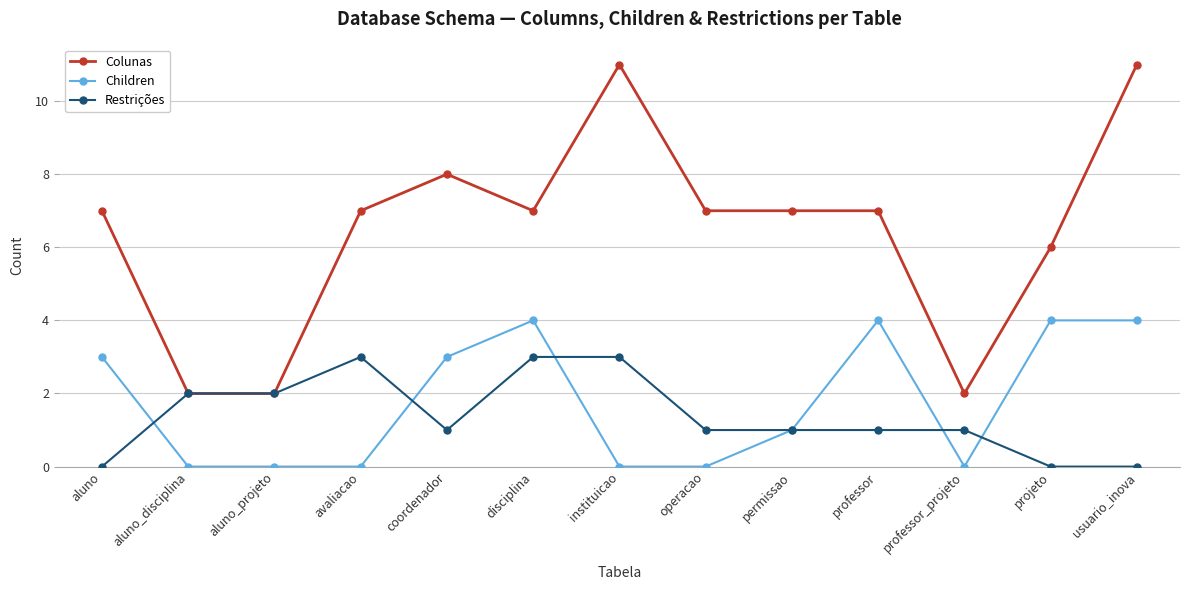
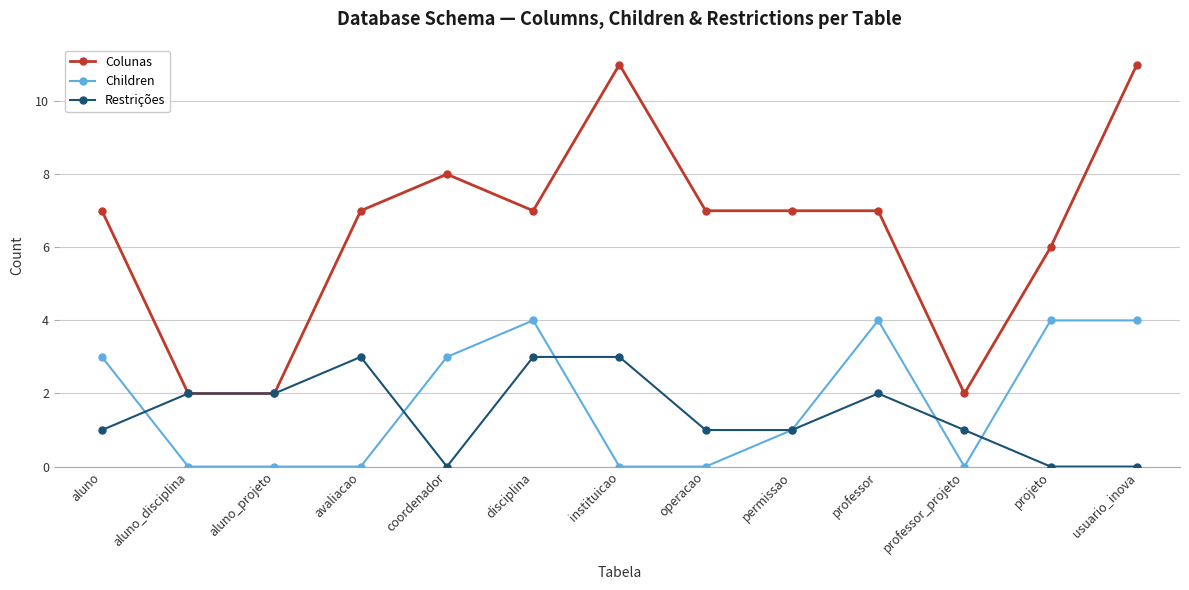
Restrições, aluno: 0 -> 1
Restrições, coordenador: 1 -> 0
Restrições, professor: 1 -> 2
